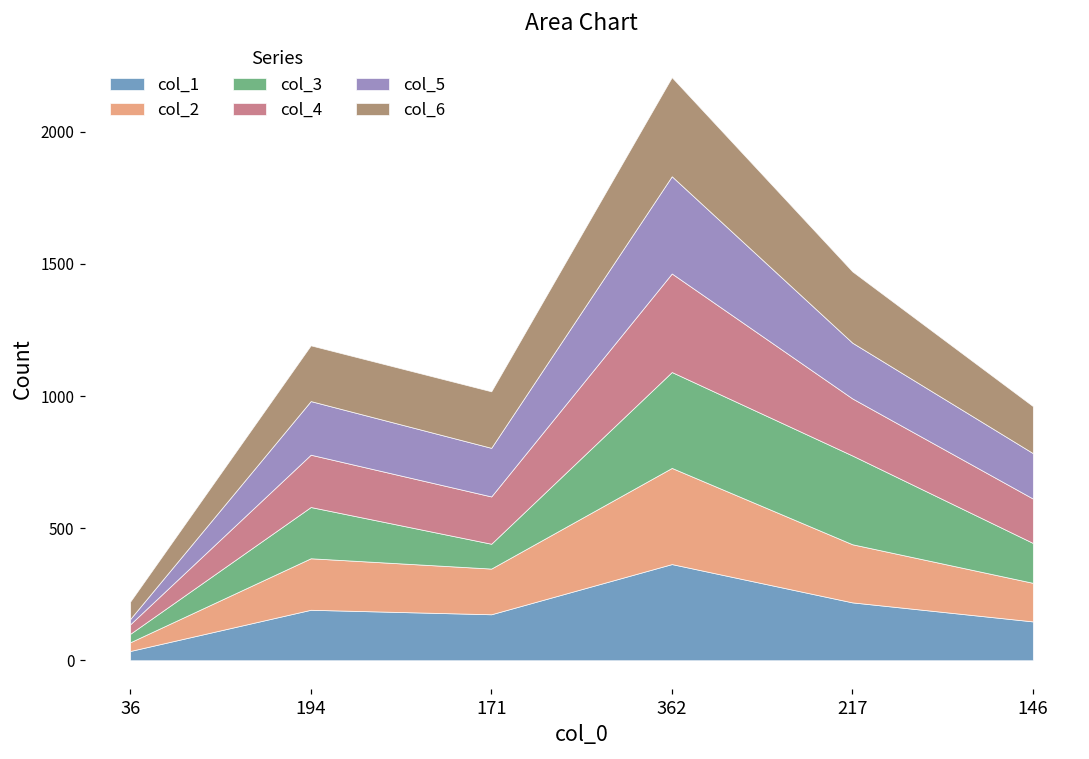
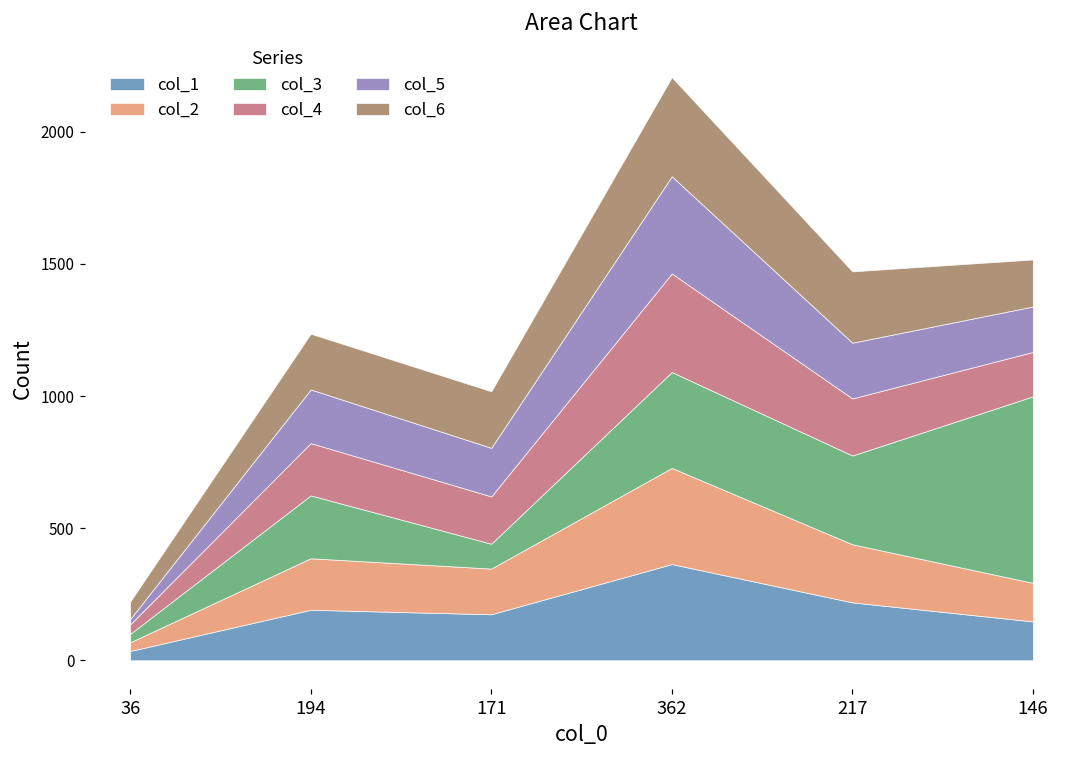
col_3, 194: 190 -> 240
col_3, 146: 150 -> 710
